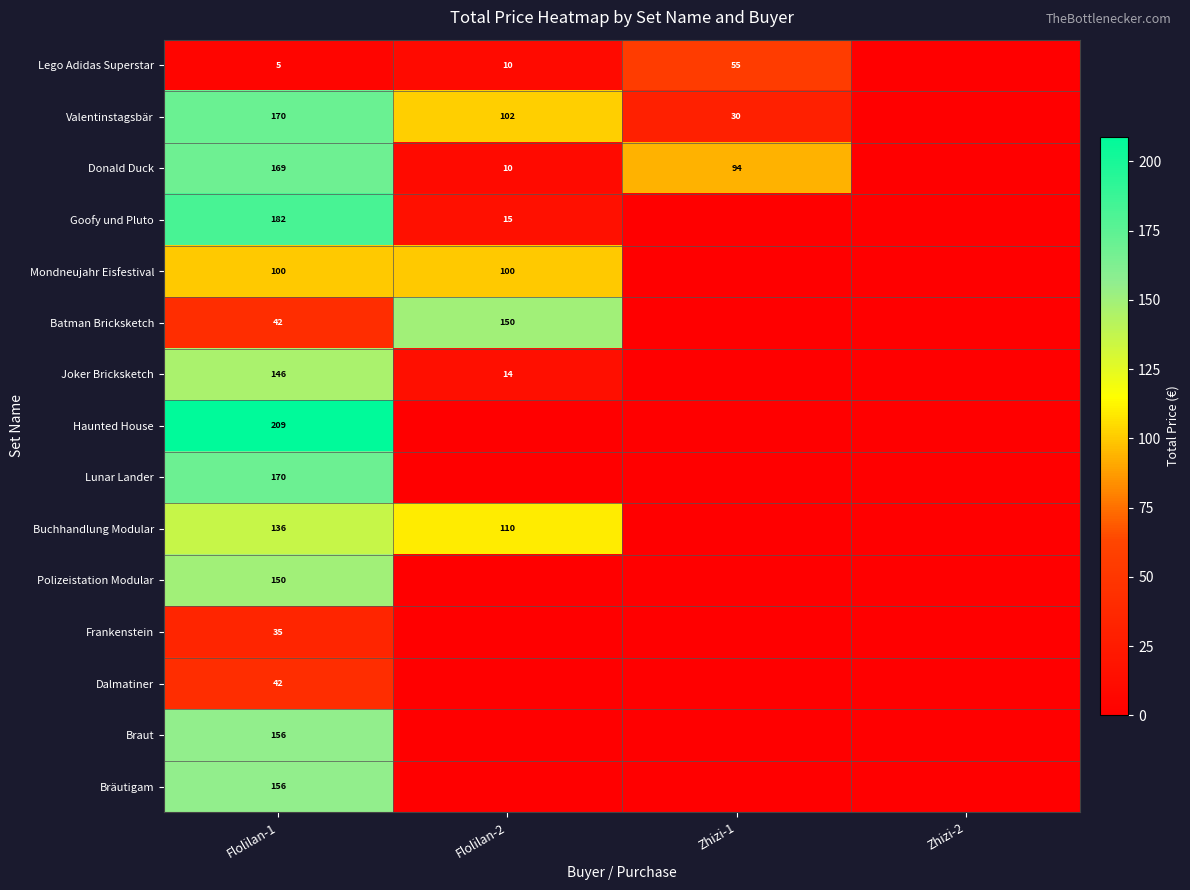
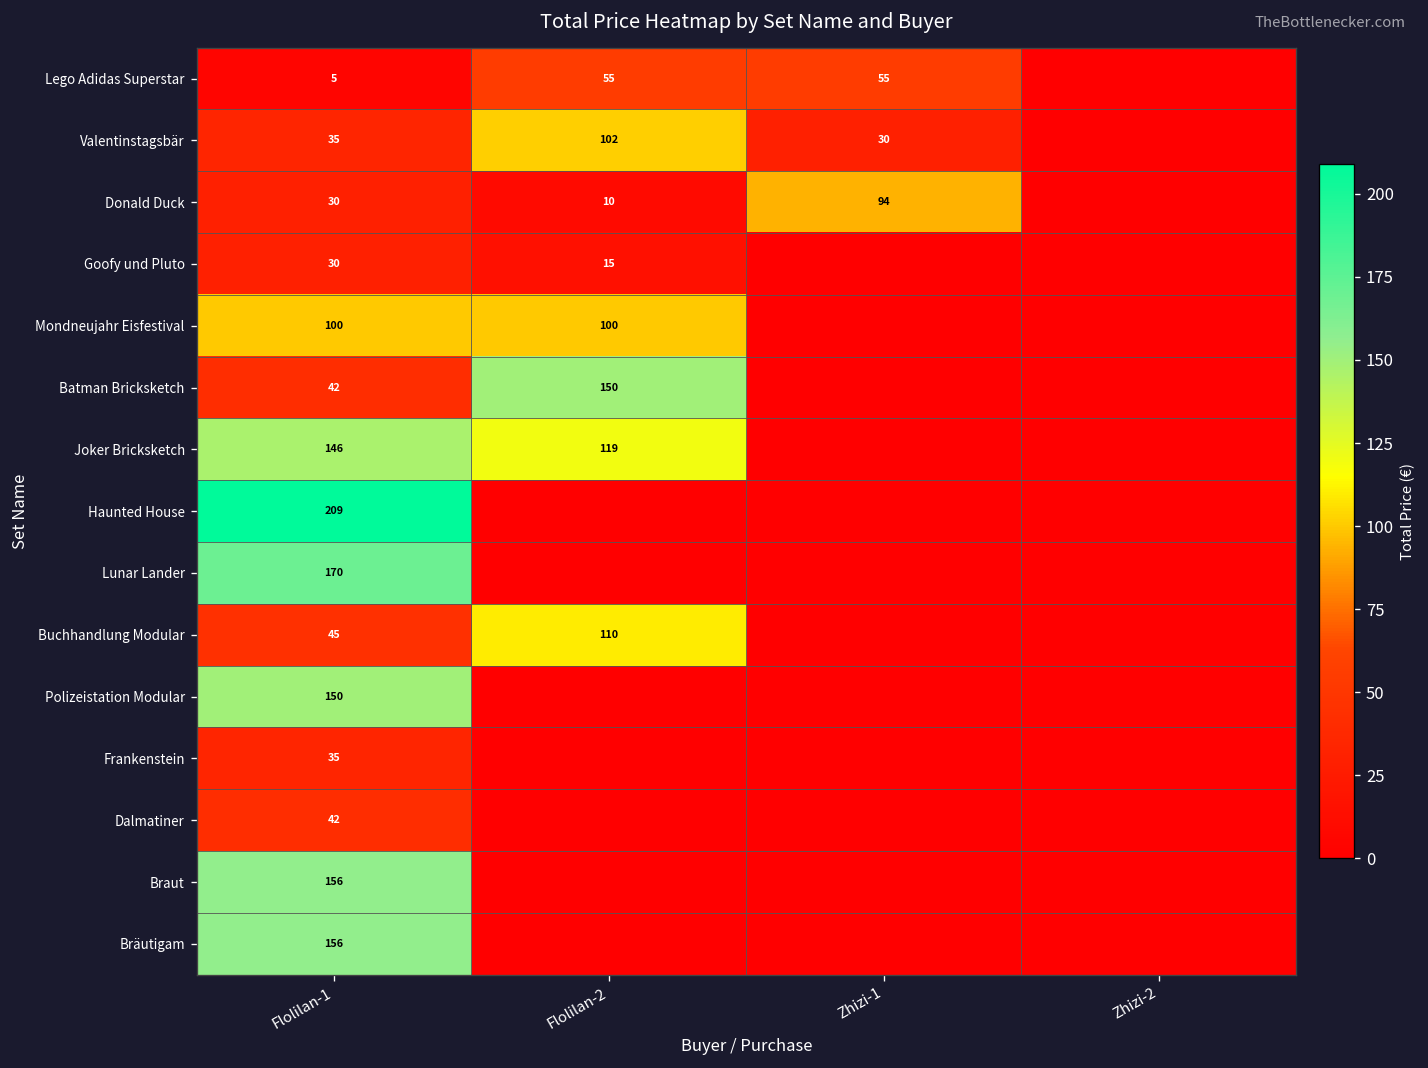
Lego Adidas Superstar, Flolilan-2: 10 -> 55
Valentinstagsbär, Flolilan-1: 170 -> 35
Donald Duck, Flolilan-1: 169 -> 30
Goofy und Pluto, Flolilan-1: 182 -> 30
Joker Bricksketch, Flolilan-2: 14 -> 119
Buchhandlung Modular, Flolilan-1: 136 -> 45
